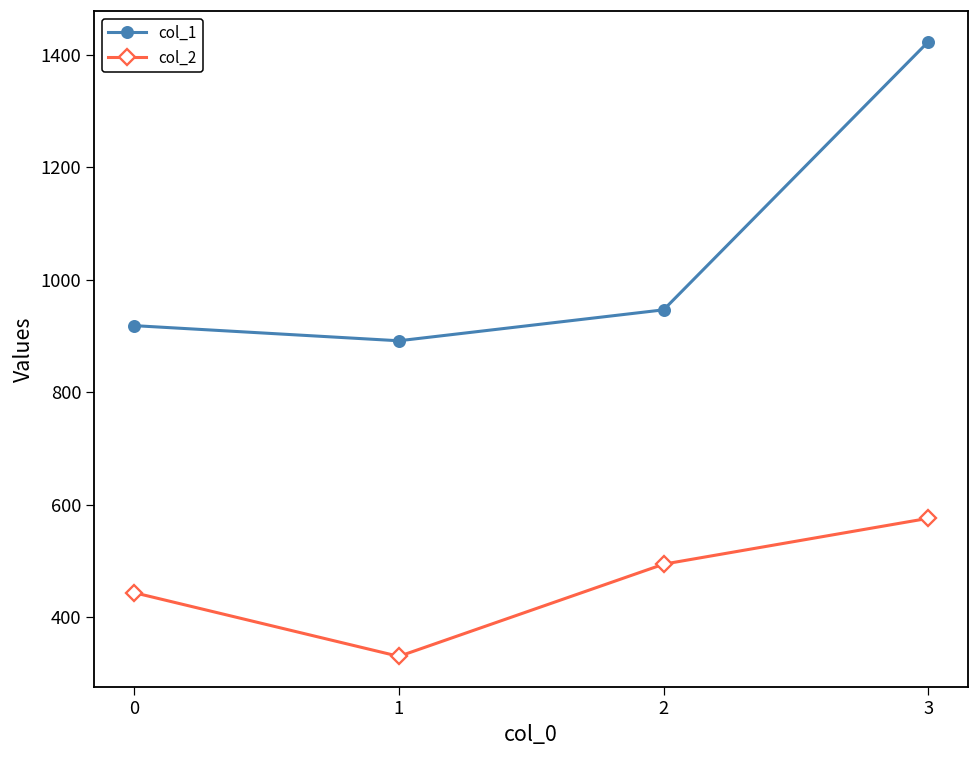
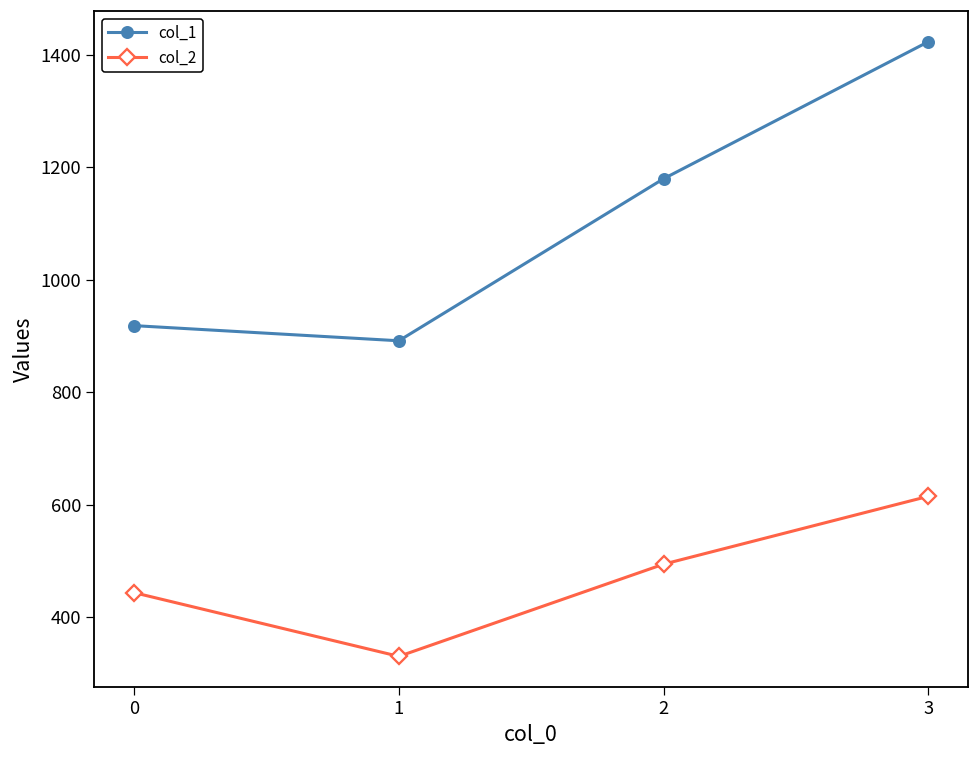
col_1, 2: 950 -> 1180
col_2, 3: 580 -> 610
